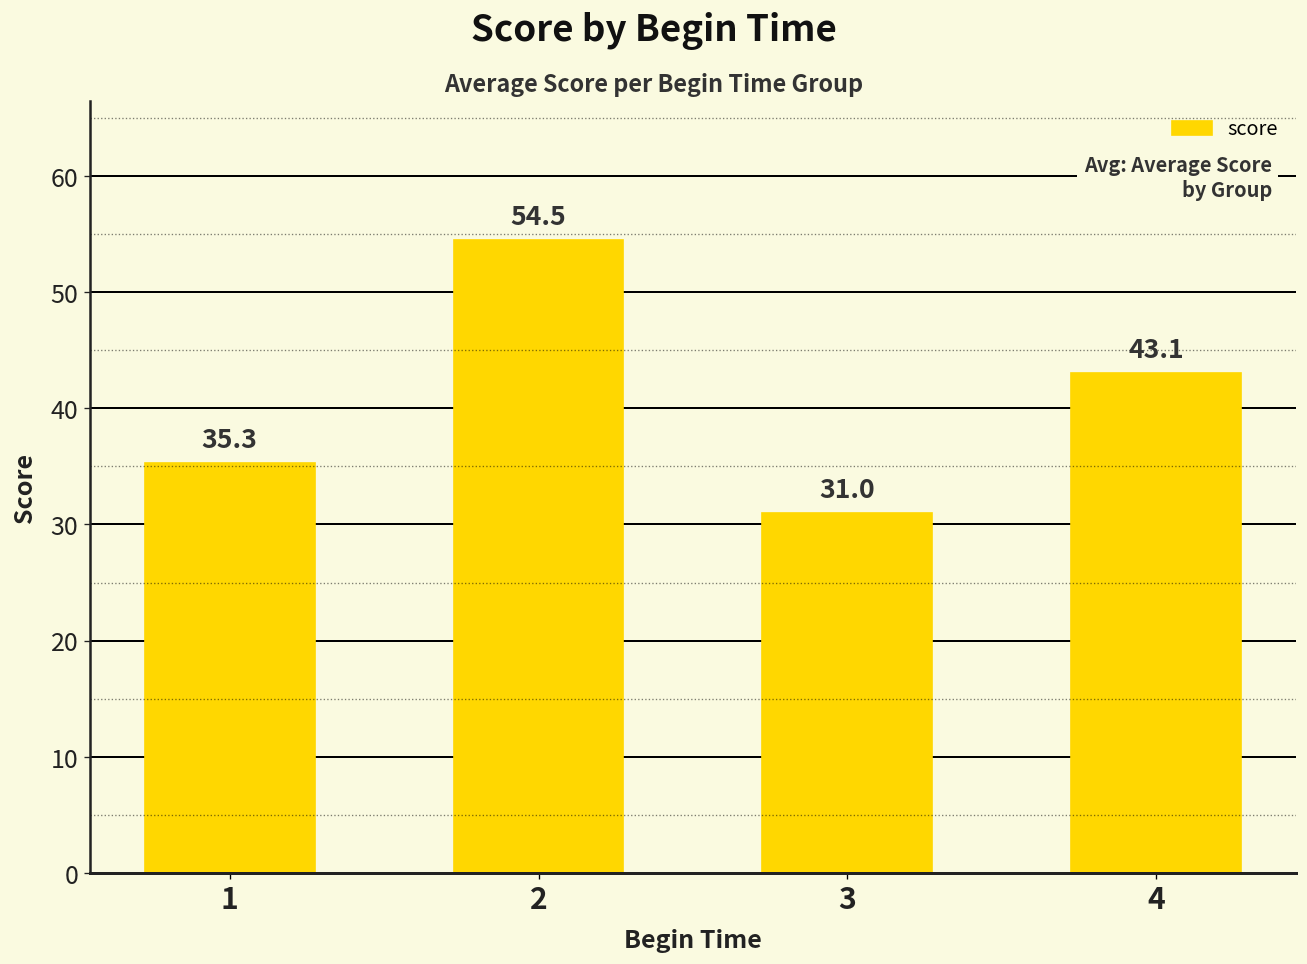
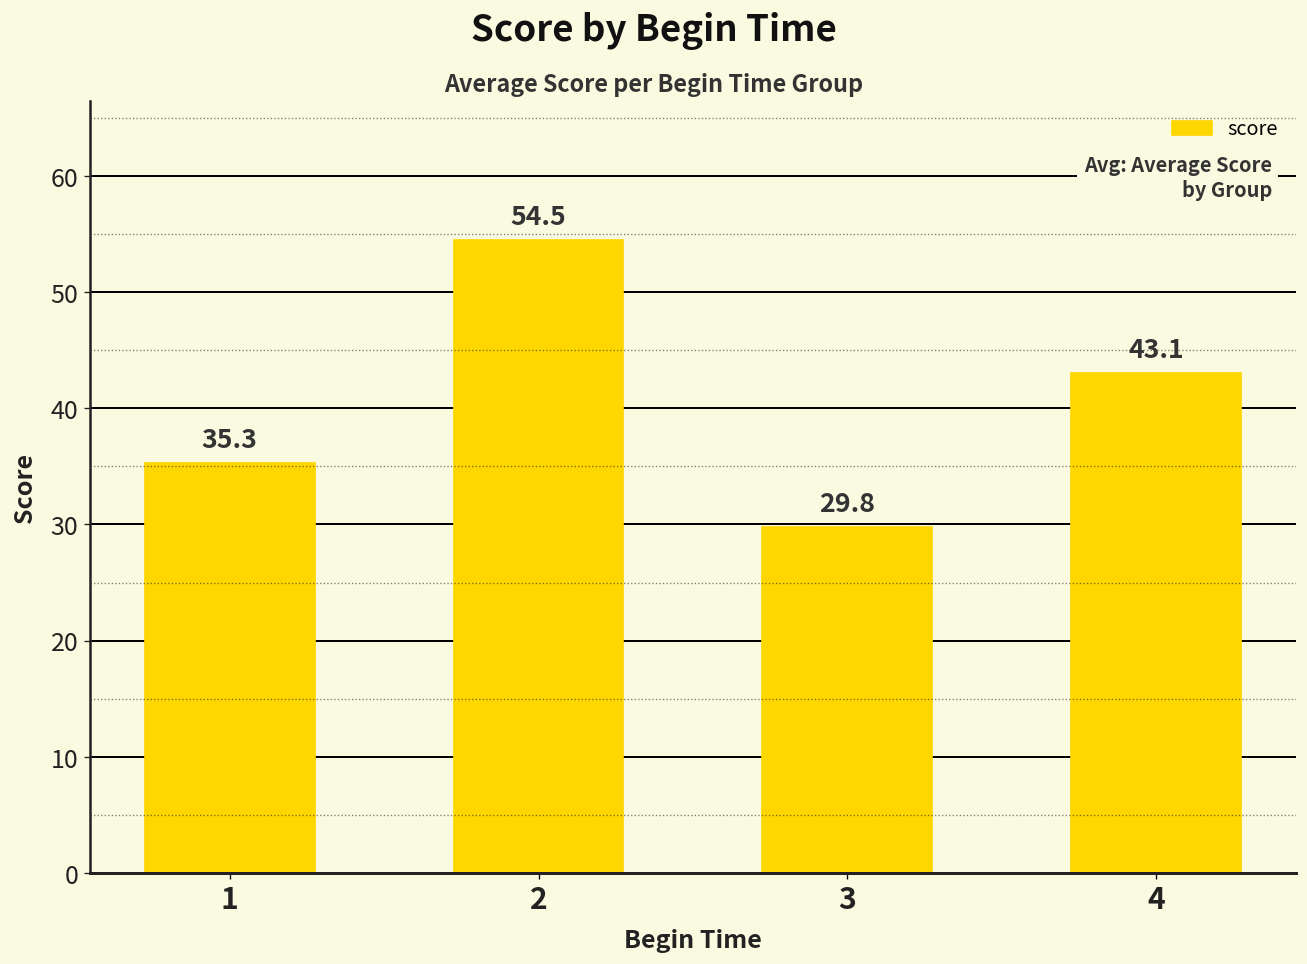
3: 31.0 -> 29.8
